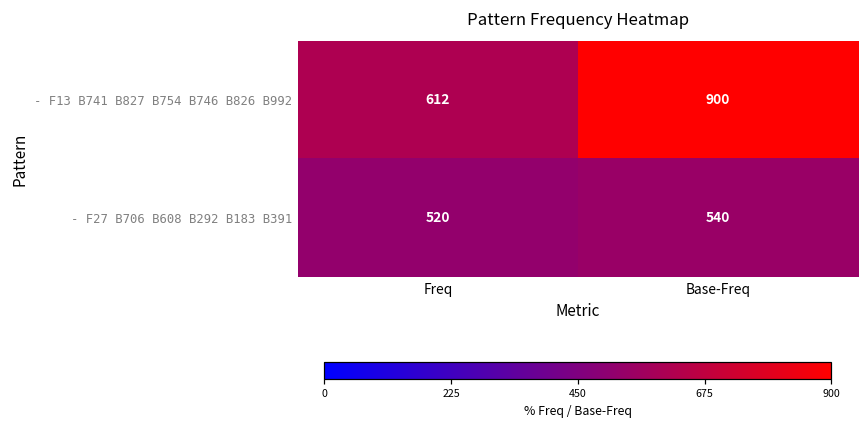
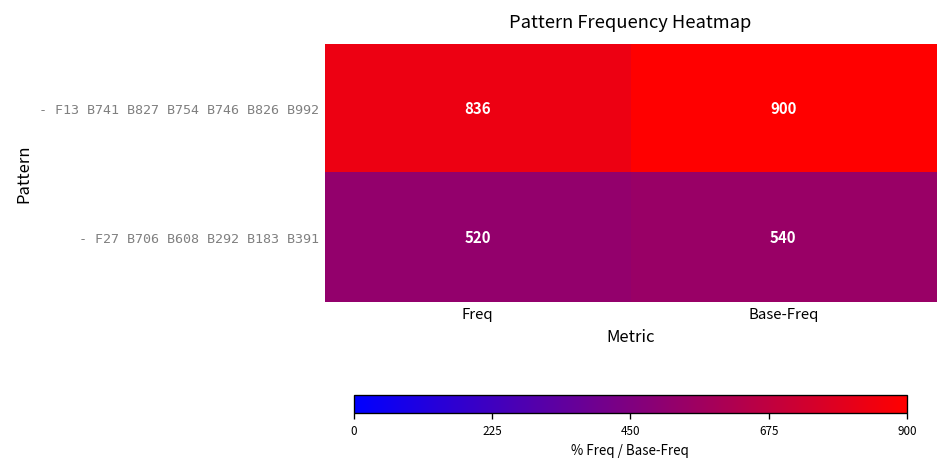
- F13 B741 B827 B754 B746 B826 B992, Freq: 612 -> 836
